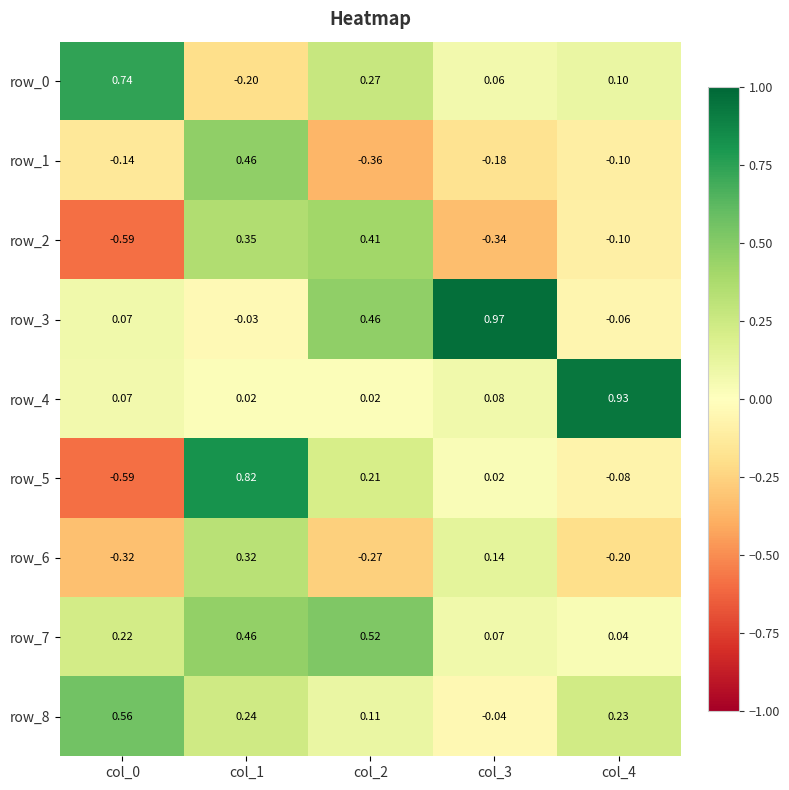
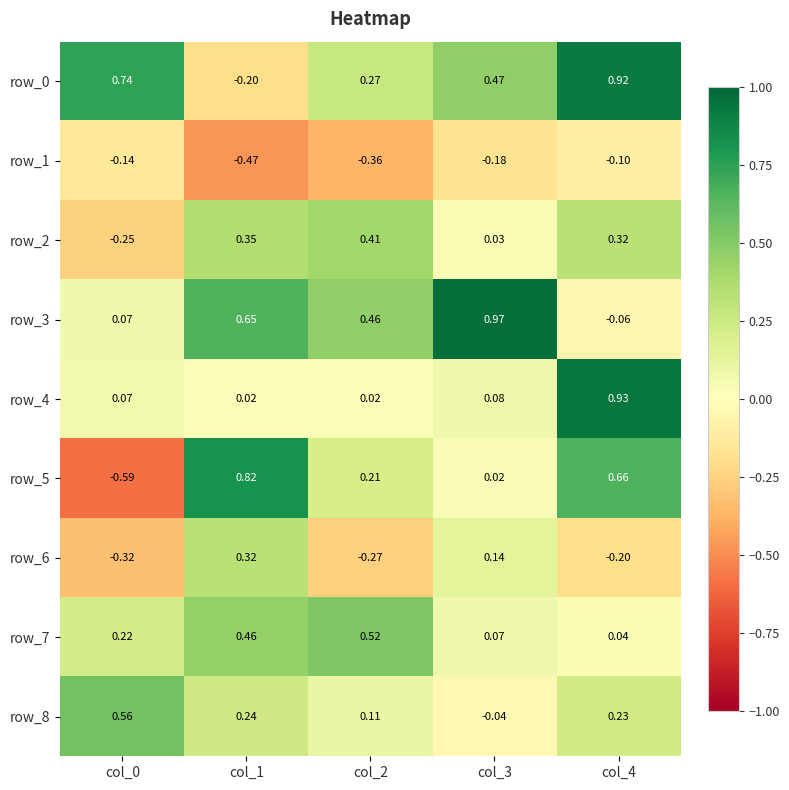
row_0, col_3: 0.06 -> 0.47
row_0, col_4: 0.10 -> 0.92
row_1, col_1: 0.46 -> -0.47
row_2, col_0: -0.59 -> -0.25
row_2, col_3: -0.34 -> 0.03
row_2, col_4: -0.10 -> 0.32
row_3, col_1: -0.03 -> 0.65
row_5, col_4: -0.08 -> 0.66
